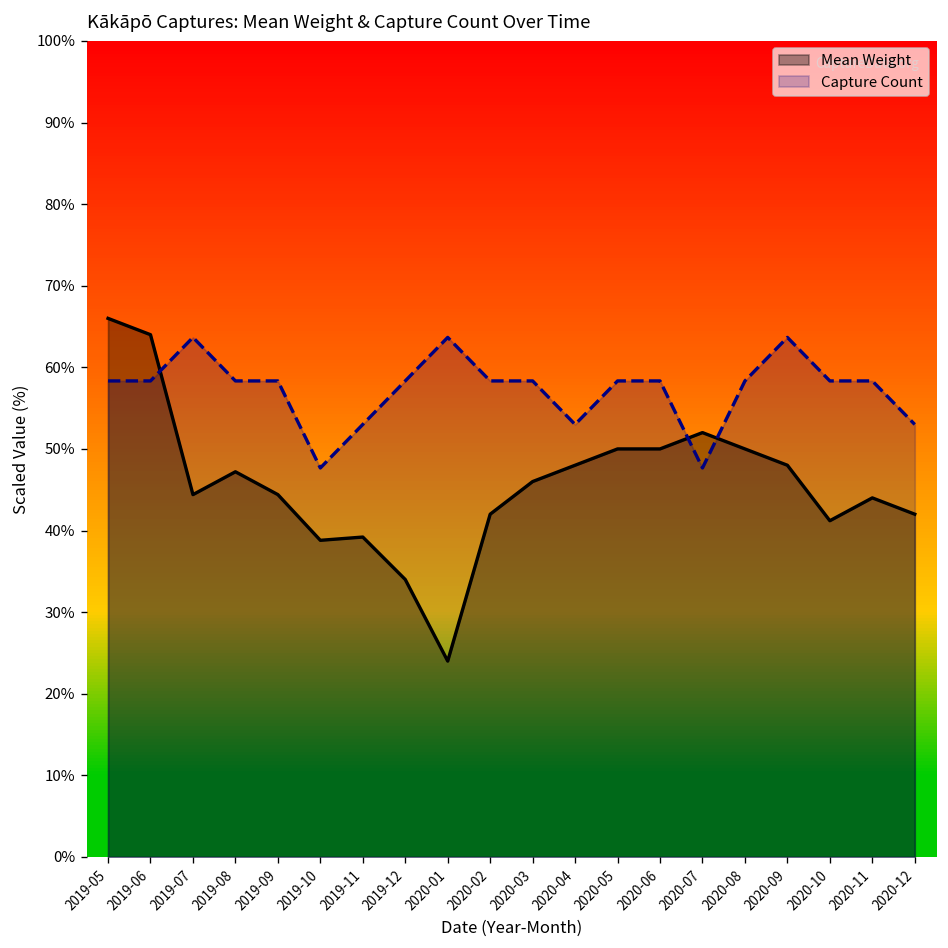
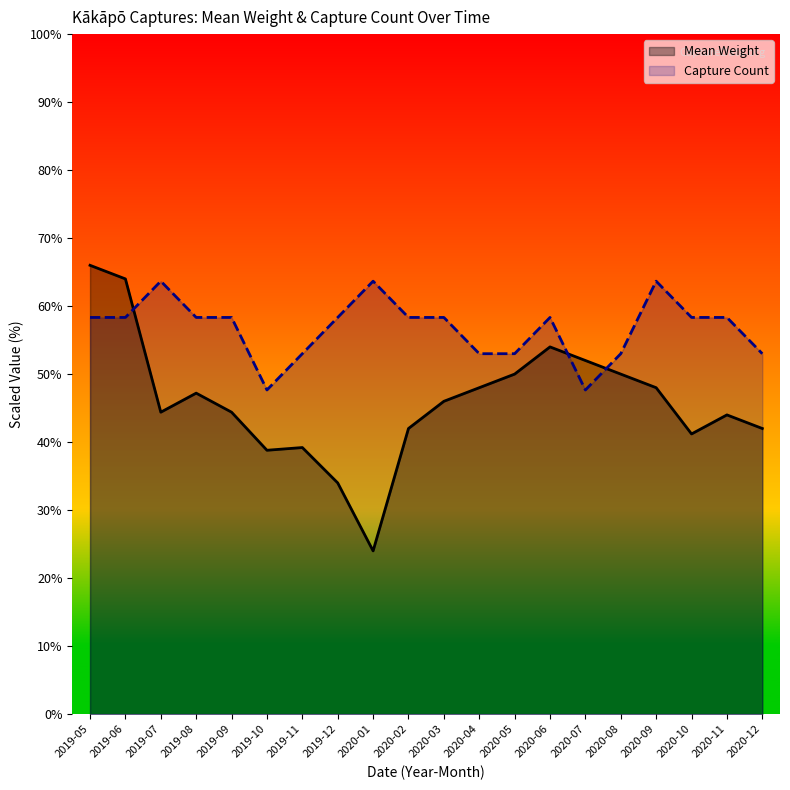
Capture Count, 2020-05: 58% -> 53%
Mean Weight, 2020-06: 50% -> 54%
Capture Count, 2020-08: 58% -> 53%
